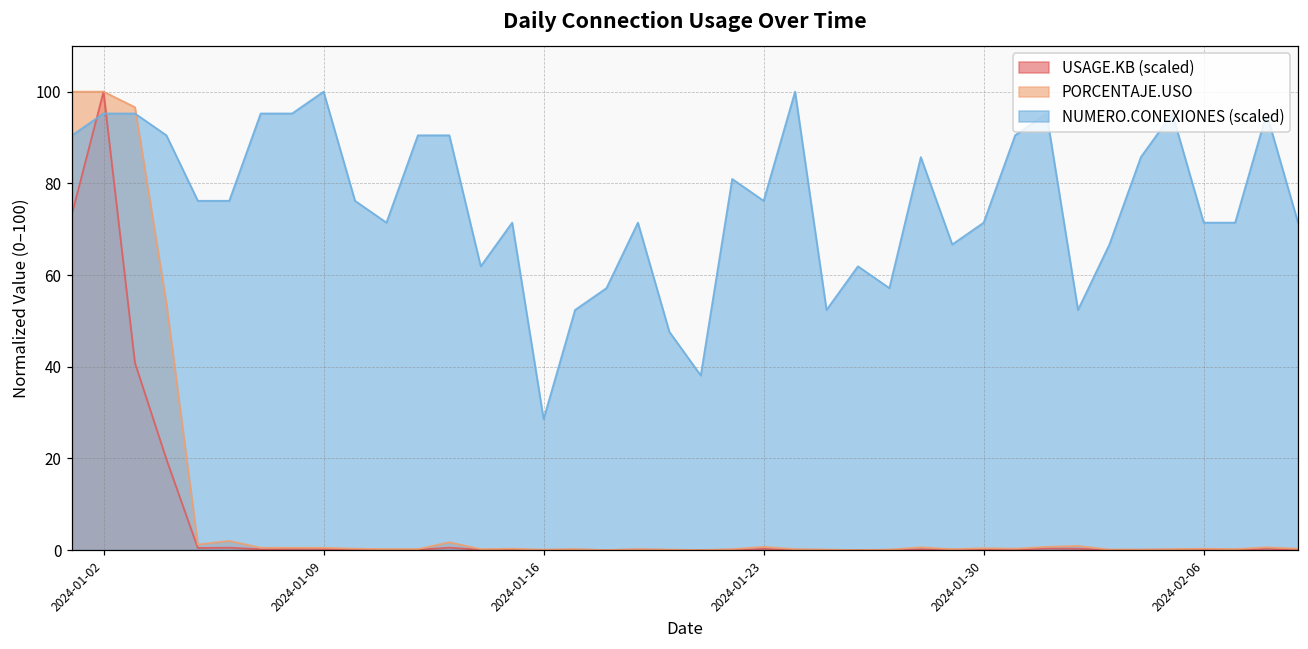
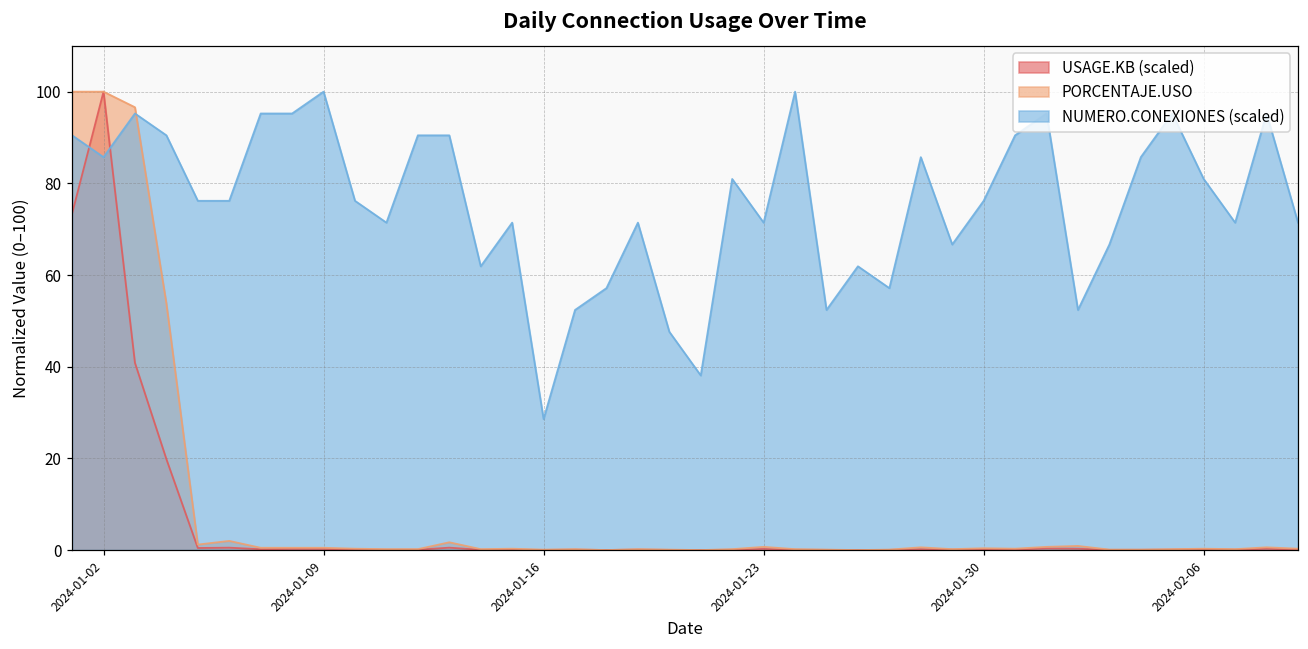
NUMERO.CONEXIONES (scaled), 2024-01-02: 95 -> 86
NUMERO.CONEXIONES (scaled), 2024-01-23: 76 -> 71
NUMERO.CONEXIONES (scaled), 2024-01-30: 71 -> 76
NUMERO.CONEXIONES (scaled), 2024-02-06: 71 -> 81
